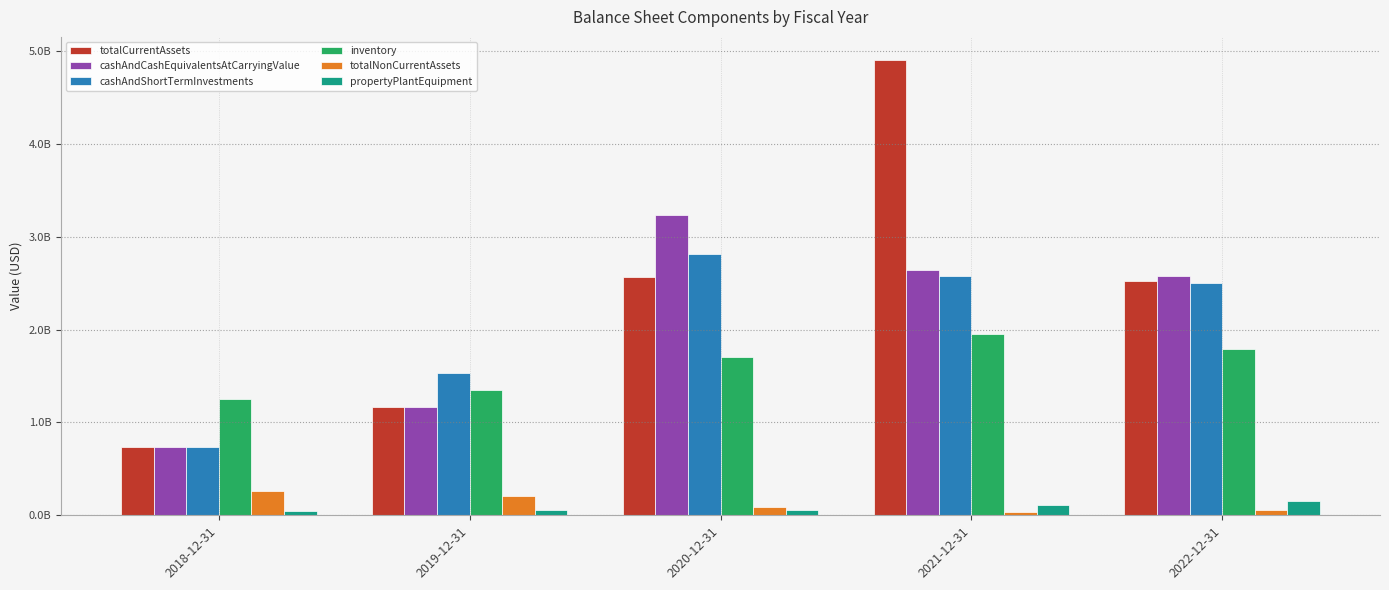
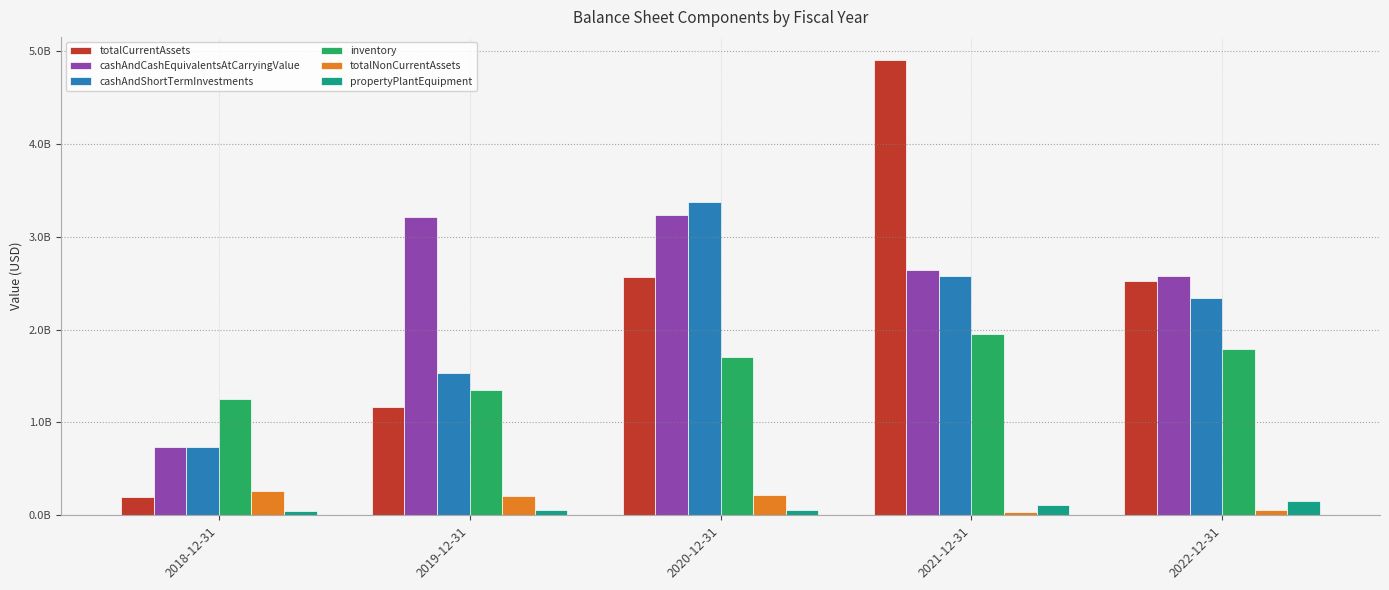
totalCurrentAssets, 2018-12-31: 700000000 -> 200000000
cashAndCashEquivalentsAtCarryingValue, 2019-12-31: 1200000000 -> 3200000000
cashAndShortTermInvestments, 2020-12-31: 2800000000 -> 3400000000
totalNonCurrentAssets, 2020-12-31: 100000000 -> 200000000
cashAndShortTermInvestments, 2022-12-31: 2500000000 -> 2300000000
